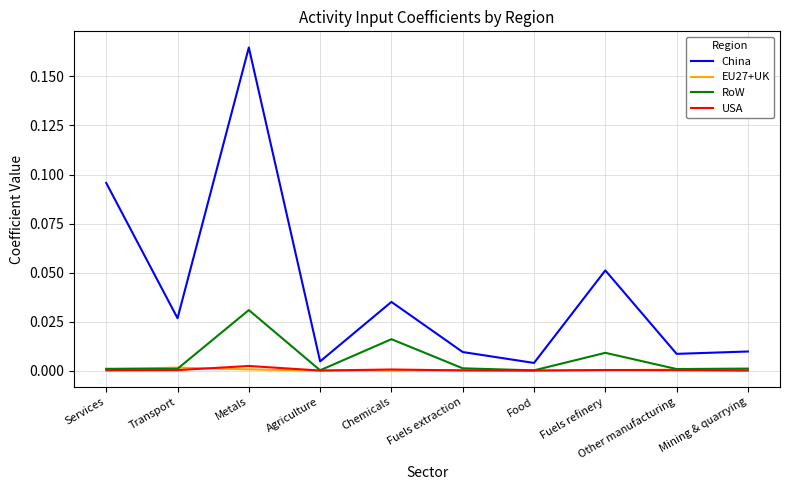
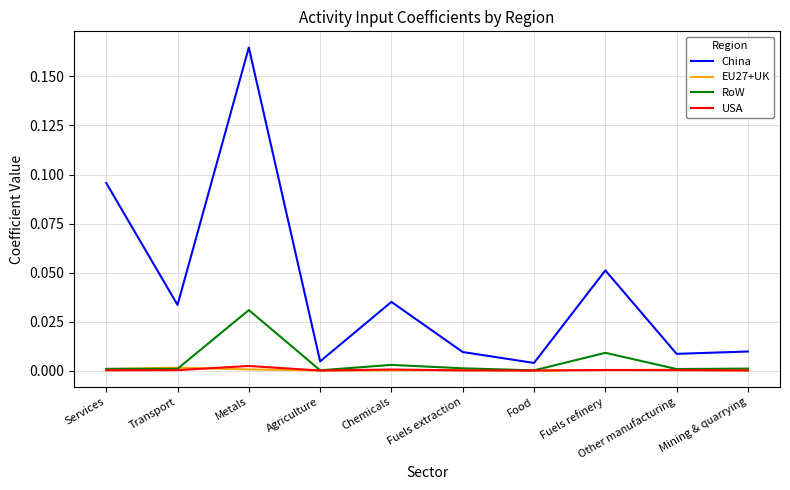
China, Transport: 0.027 -> 0.033
RoW, Chemicals: 0.016 -> 0.003
